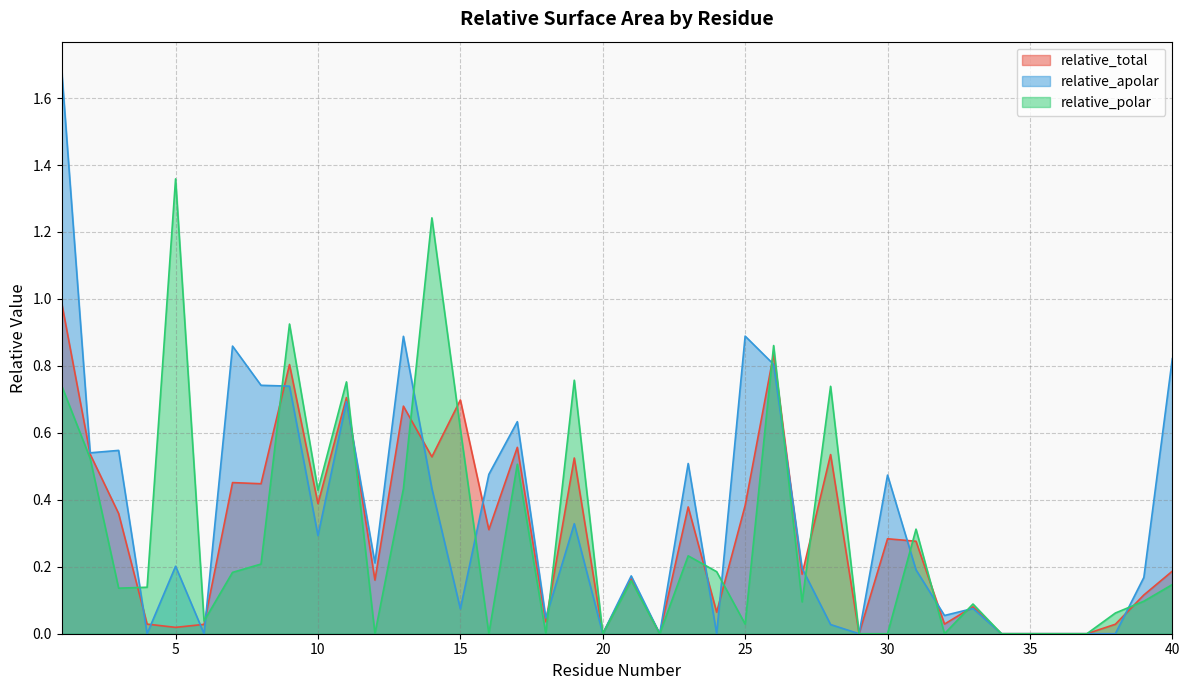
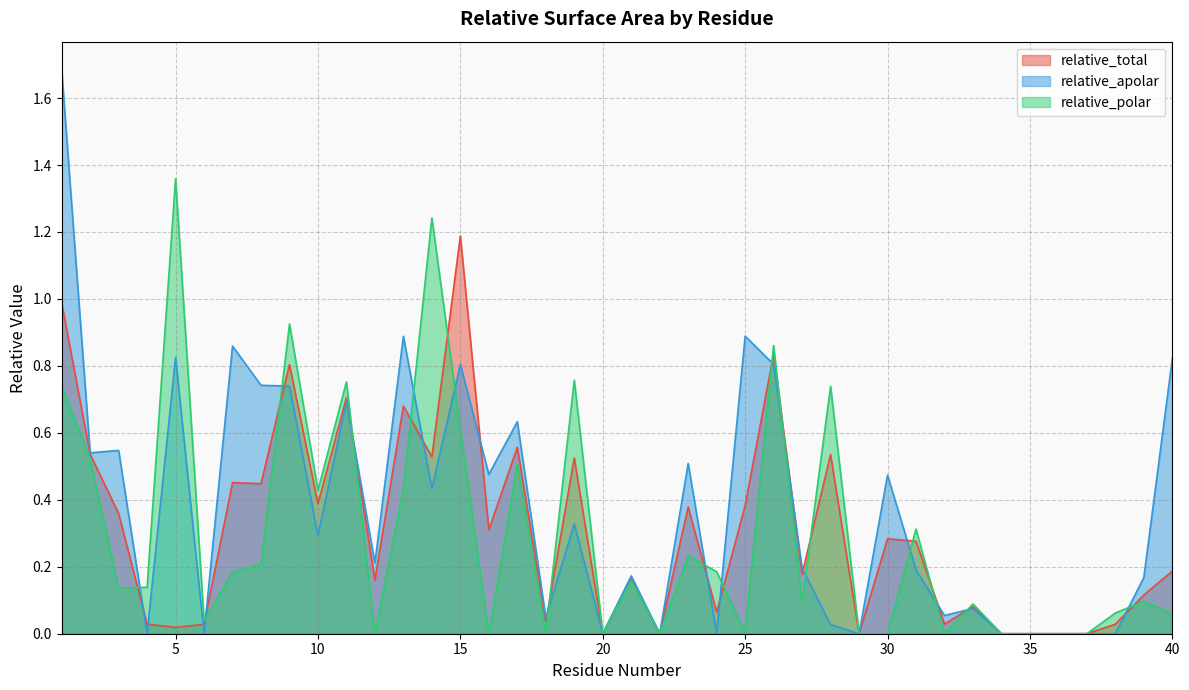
relative_apolar, 5: 0.20 -> 0.83
relative_total, 15: 0.70 -> 1.19
relative_apolar, 15: 0.07 -> 0.80
relative_polar, 25: 0.03 -> 0.00
relative_polar, 40: 0.15 -> 0.06
